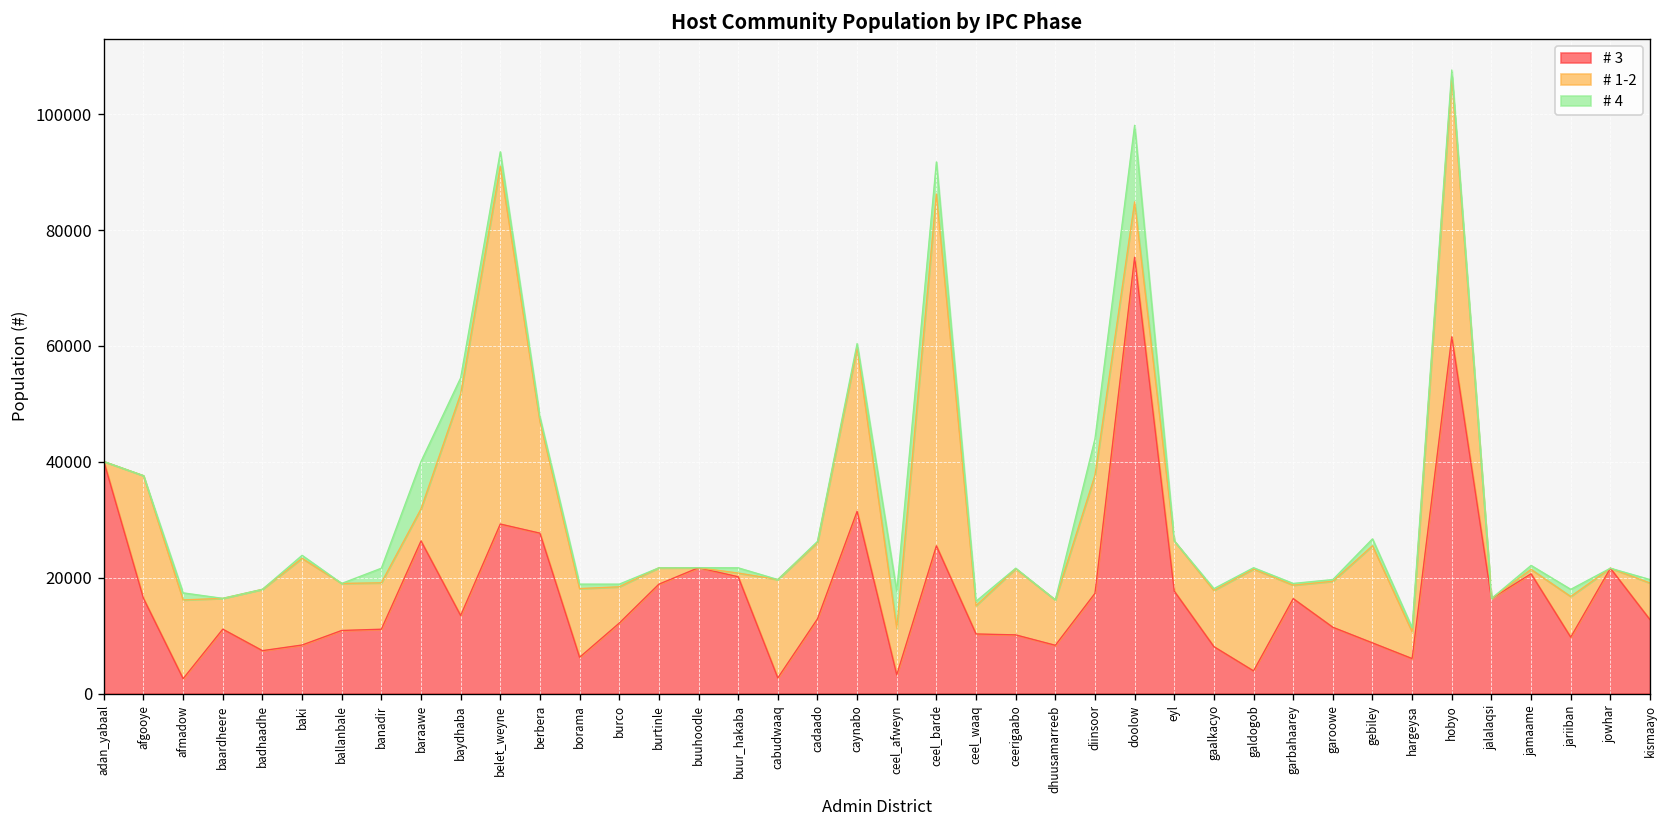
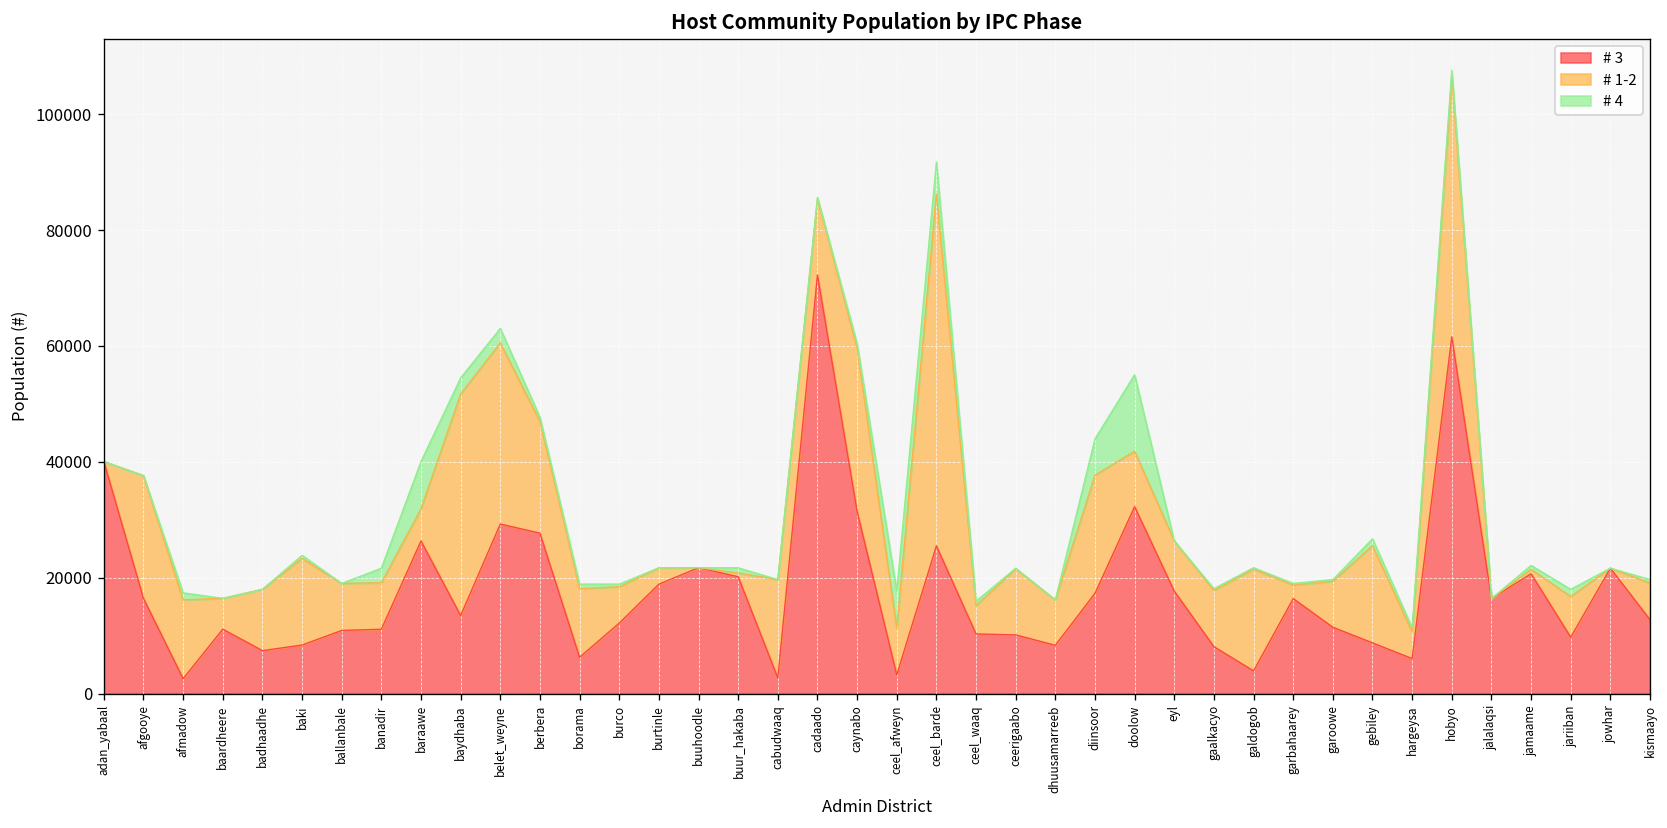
# 1-2, belet_weyne: 62000 -> 31000
# 3, cadaado: 13000 -> 72000
# 3, doolow: 75000 -> 32000
